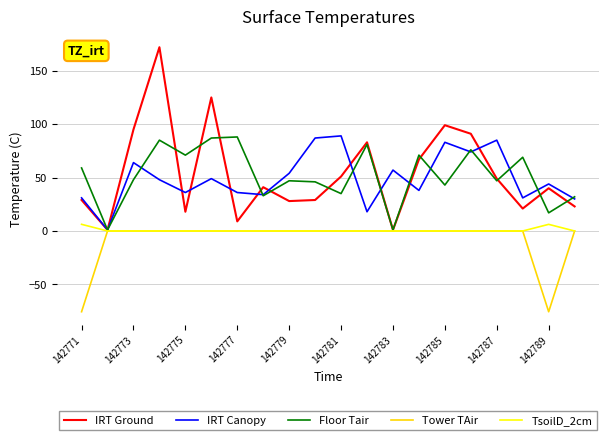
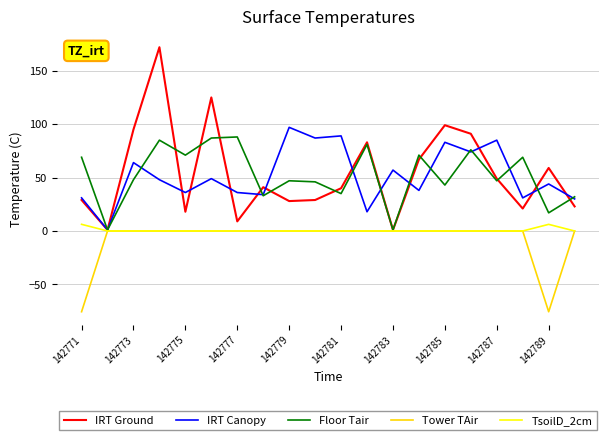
Floor Tair, 142771: 59 -> 69
IRT Canopy, 142779: 54 -> 97
IRT Ground, 142781: 51 -> 40
IRT Ground, 142789: 40 -> 59
